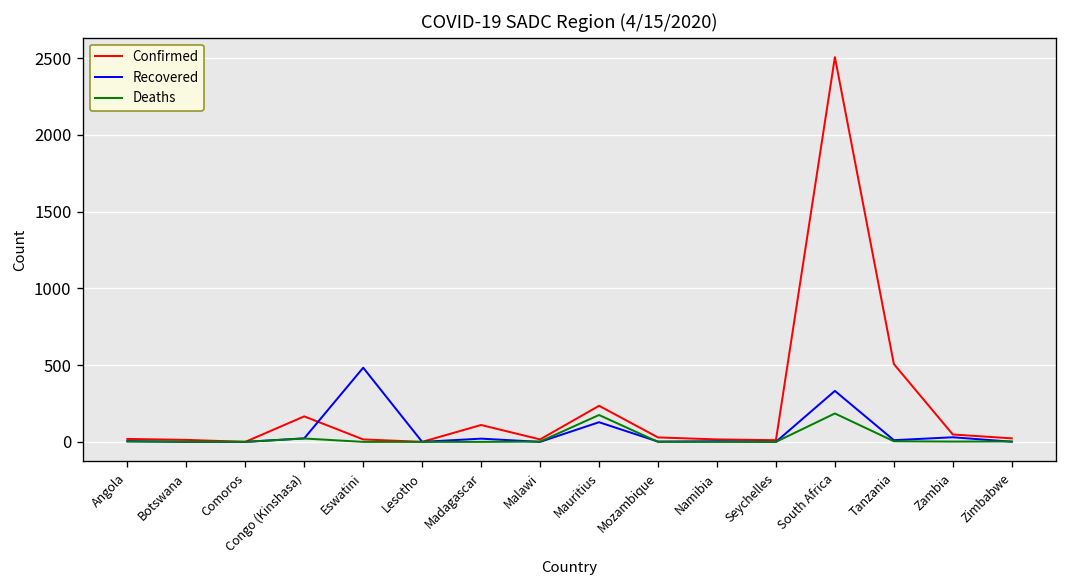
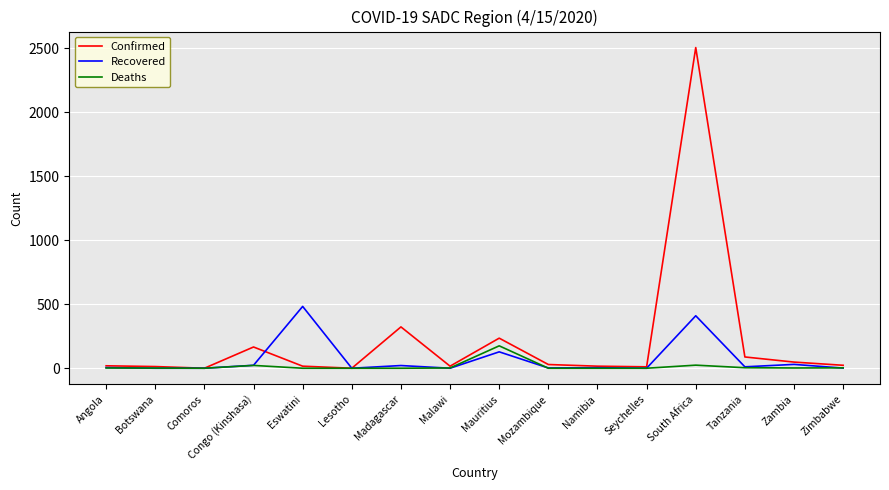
Confirmed, Madagascar: 110 -> 320
Recovered, South Africa: 330 -> 410
Deaths, South Africa: 190 -> 20
Confirmed, Tanzania: 510 -> 90
